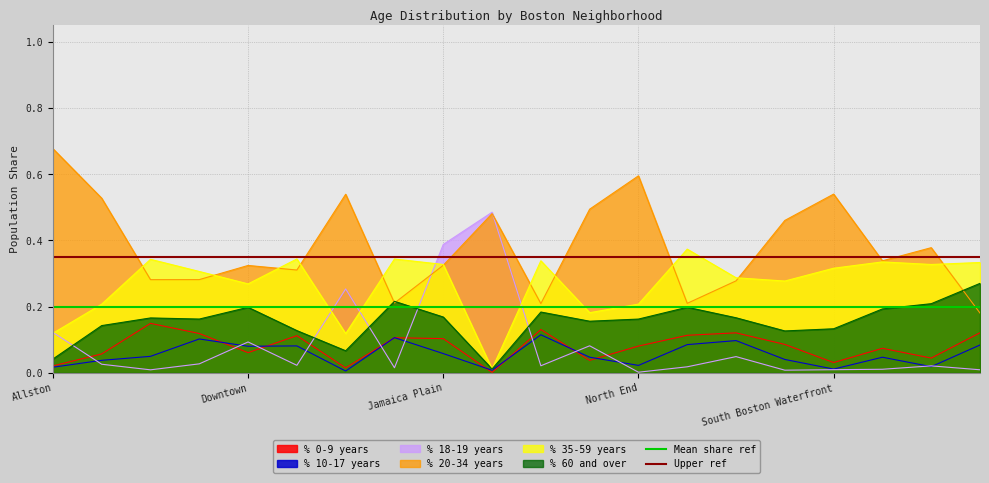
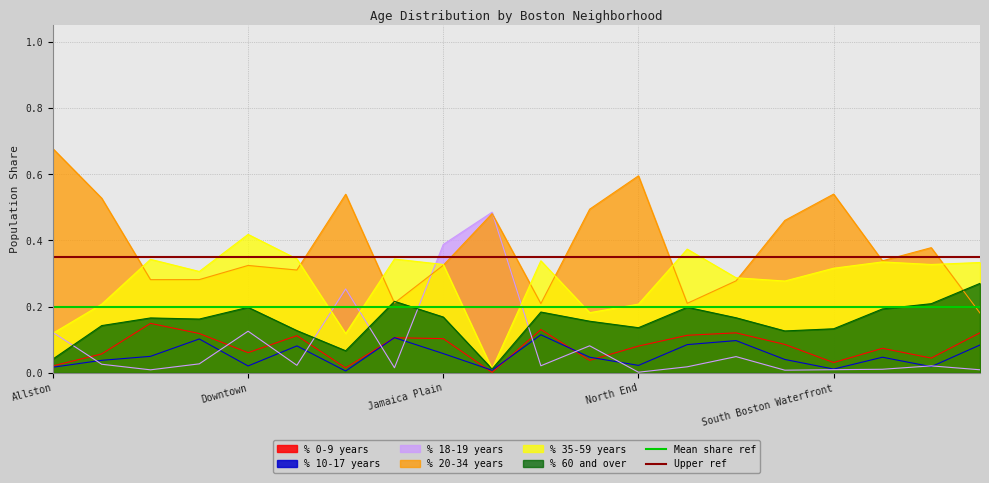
% 10-17 years, Downtown: 0.08 -> 0.02
% 18-19 years, Downtown: 0.09 -> 0.13
% 35-59 years, Downtown: 0.27 -> 0.42
% 60 and over, North End: 0.16 -> 0.14
